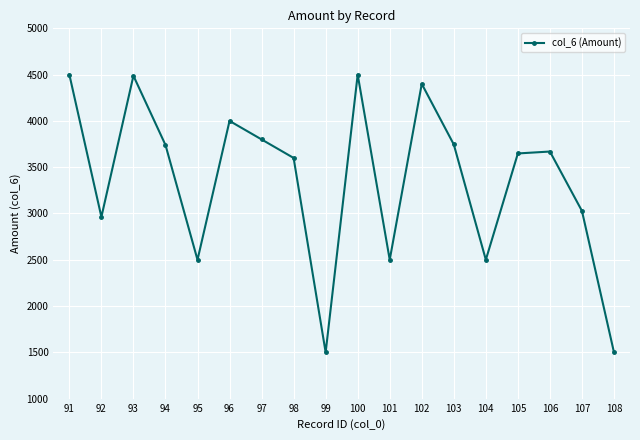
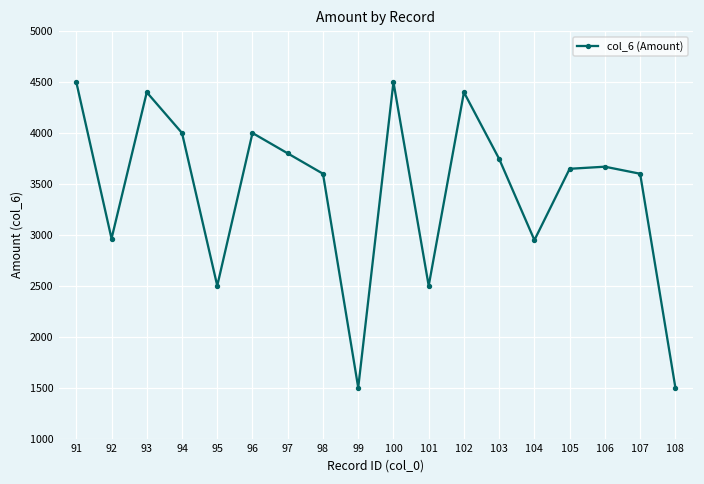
93: 4500 -> 4400
94: 3700 -> 4000
104: 2500 -> 2900
107: 3000 -> 3600
